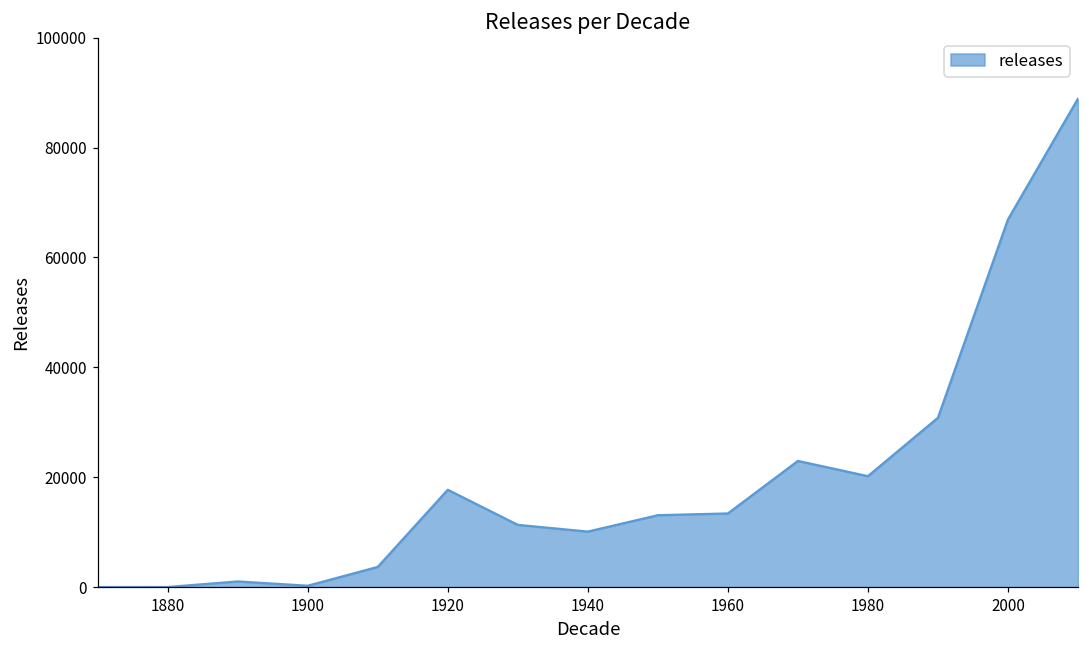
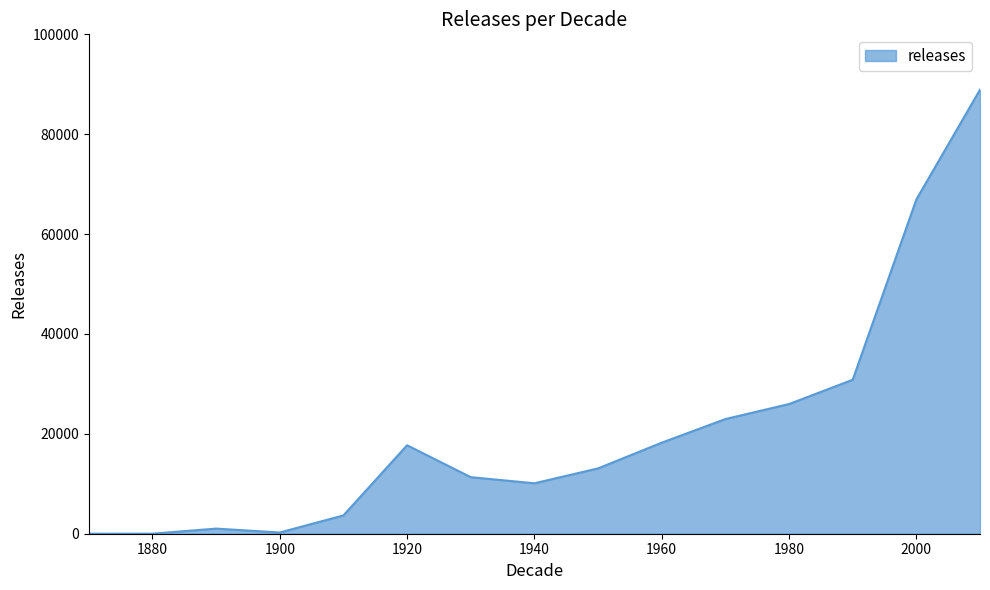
1960: 13000 -> 18000
1980: 20000 -> 26000
